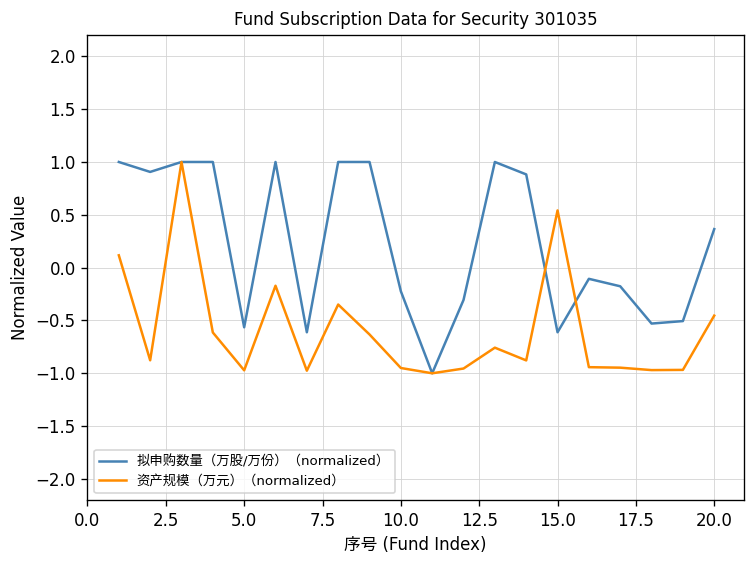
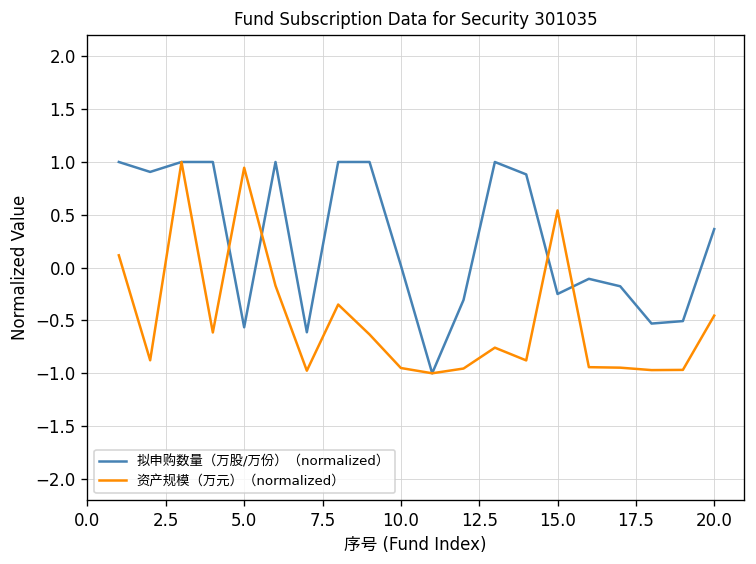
资产规模（万元）（normalized）, 5.0: -1.0 -> 0.9
拟申购数量（万股/万份）（normalized）, 10.0: -0.2 -> 0.0
拟申购数量（万股/万份）（normalized）, 15.0: -0.6 -> -0.2
